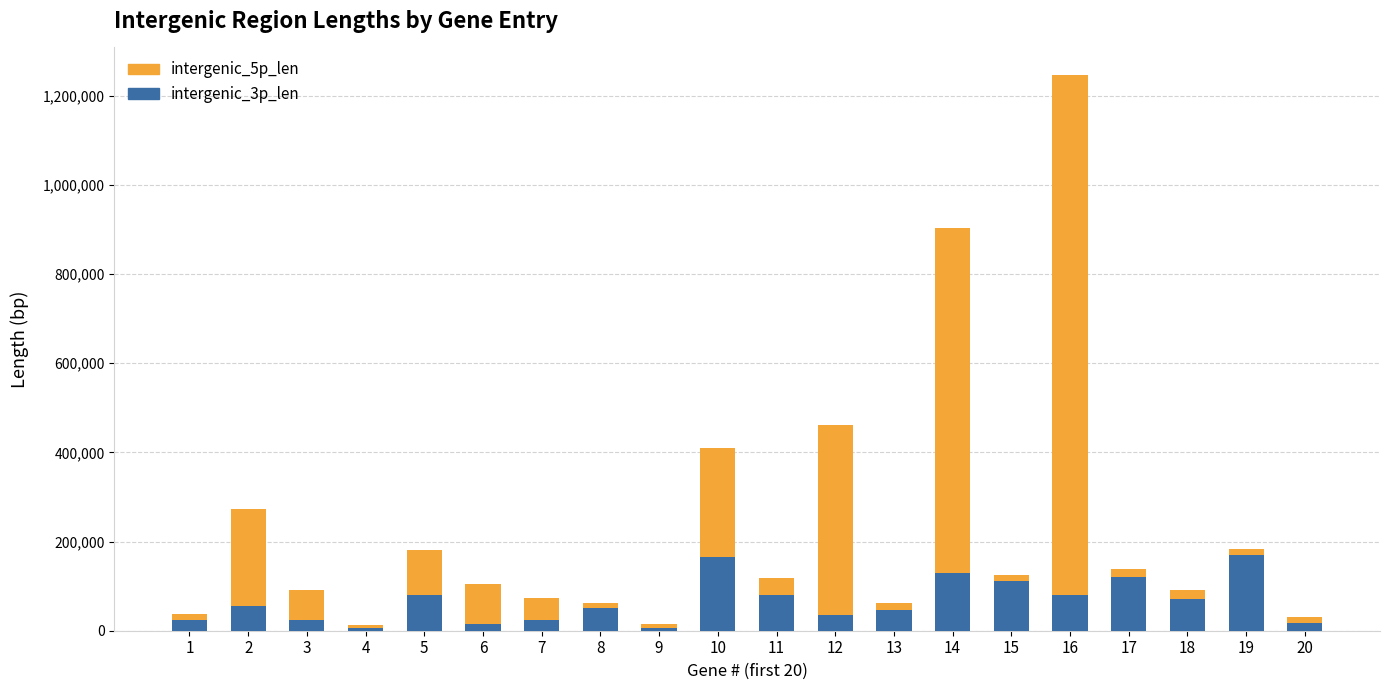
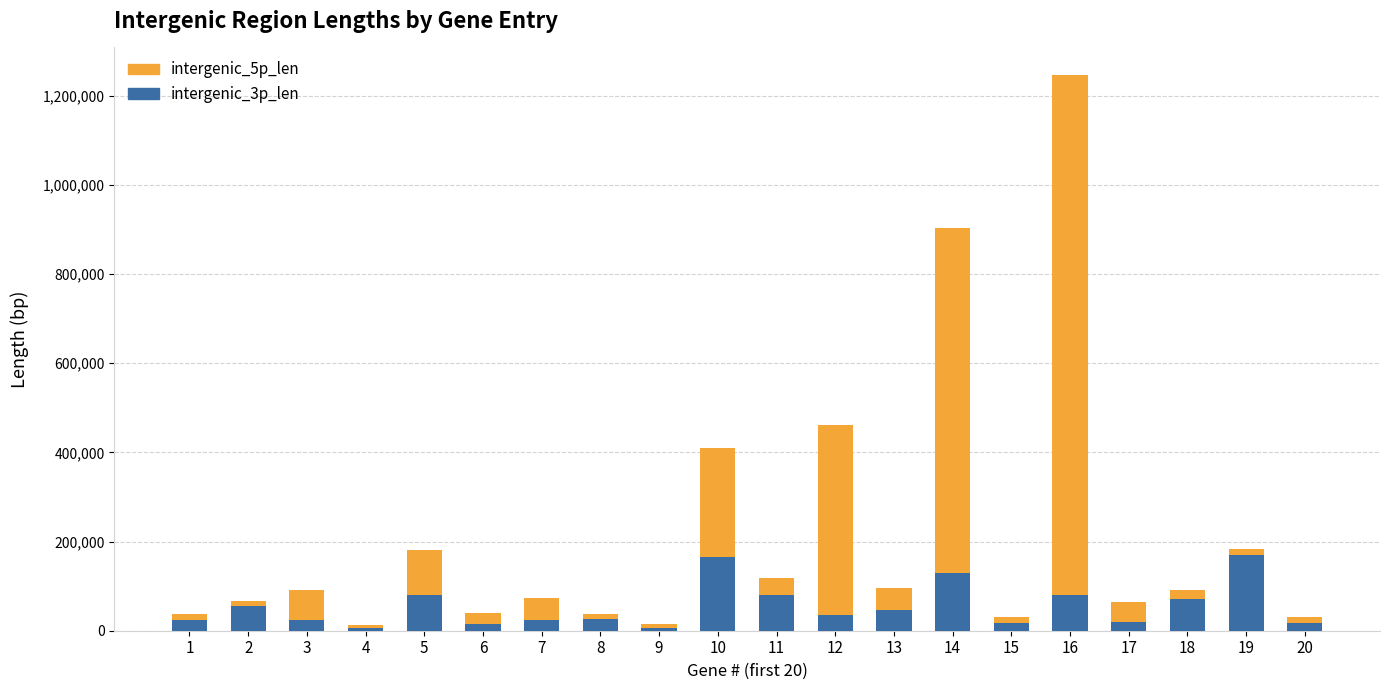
intergenic_5p_len, 2: 220,000 -> 10,000
intergenic_5p_len, 6: 90,000 -> 30,000
intergenic_3p_len, 8: 50,000 -> 30,000
intergenic_5p_len, 13: 20,000 -> 50,000
intergenic_3p_len, 15: 110,000 -> 20,000
intergenic_3p_len, 17: 120,000 -> 20,000
intergenic_5p_len, 17: 20,000 -> 40,000
